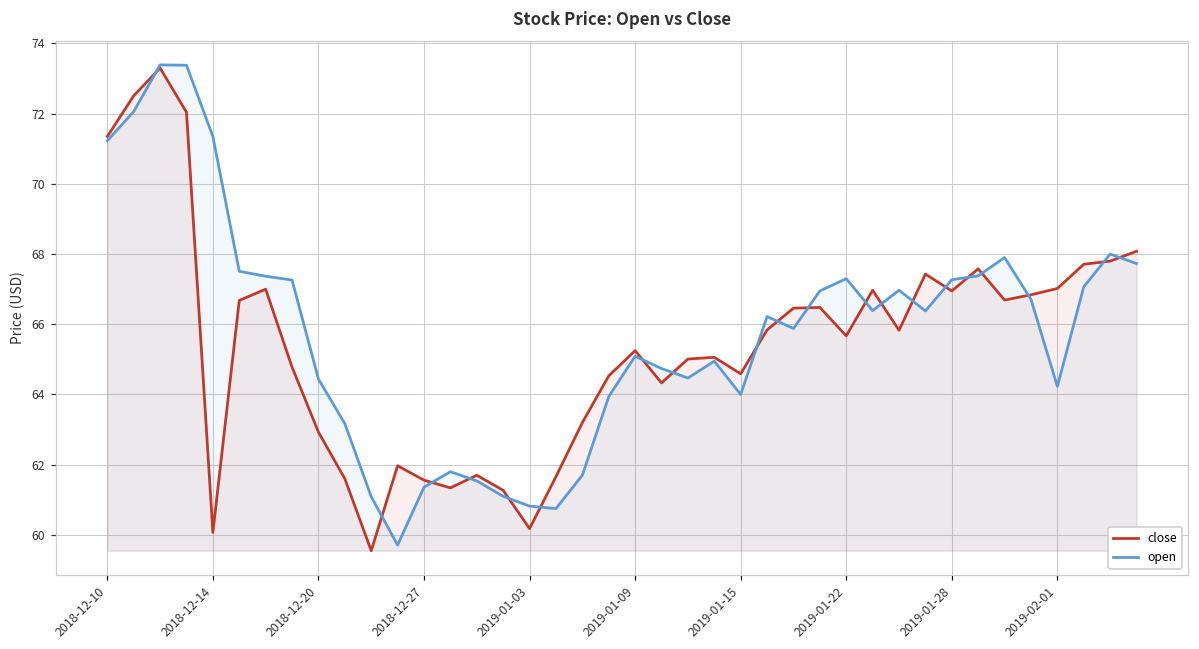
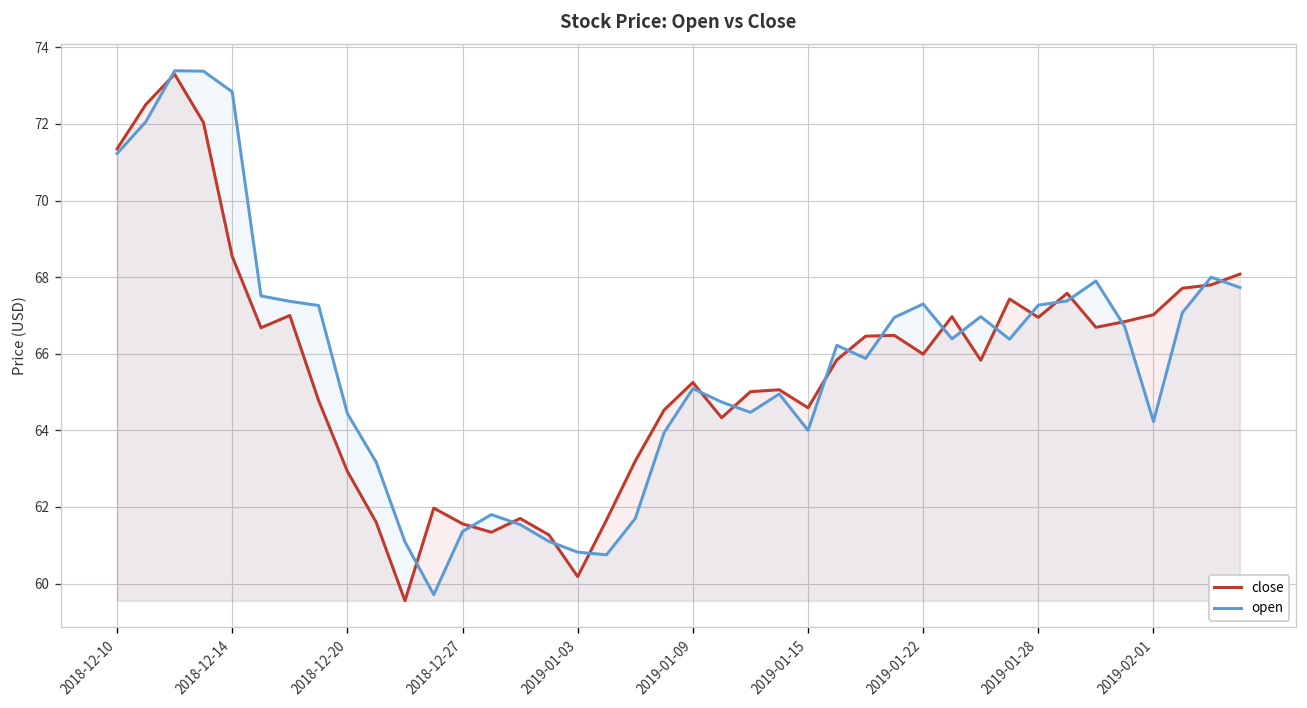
close, 2018-12-14: 60.1 -> 68.5
open, 2018-12-14: 71.4 -> 72.8
close, 2019-01-22: 65.7 -> 66.0
